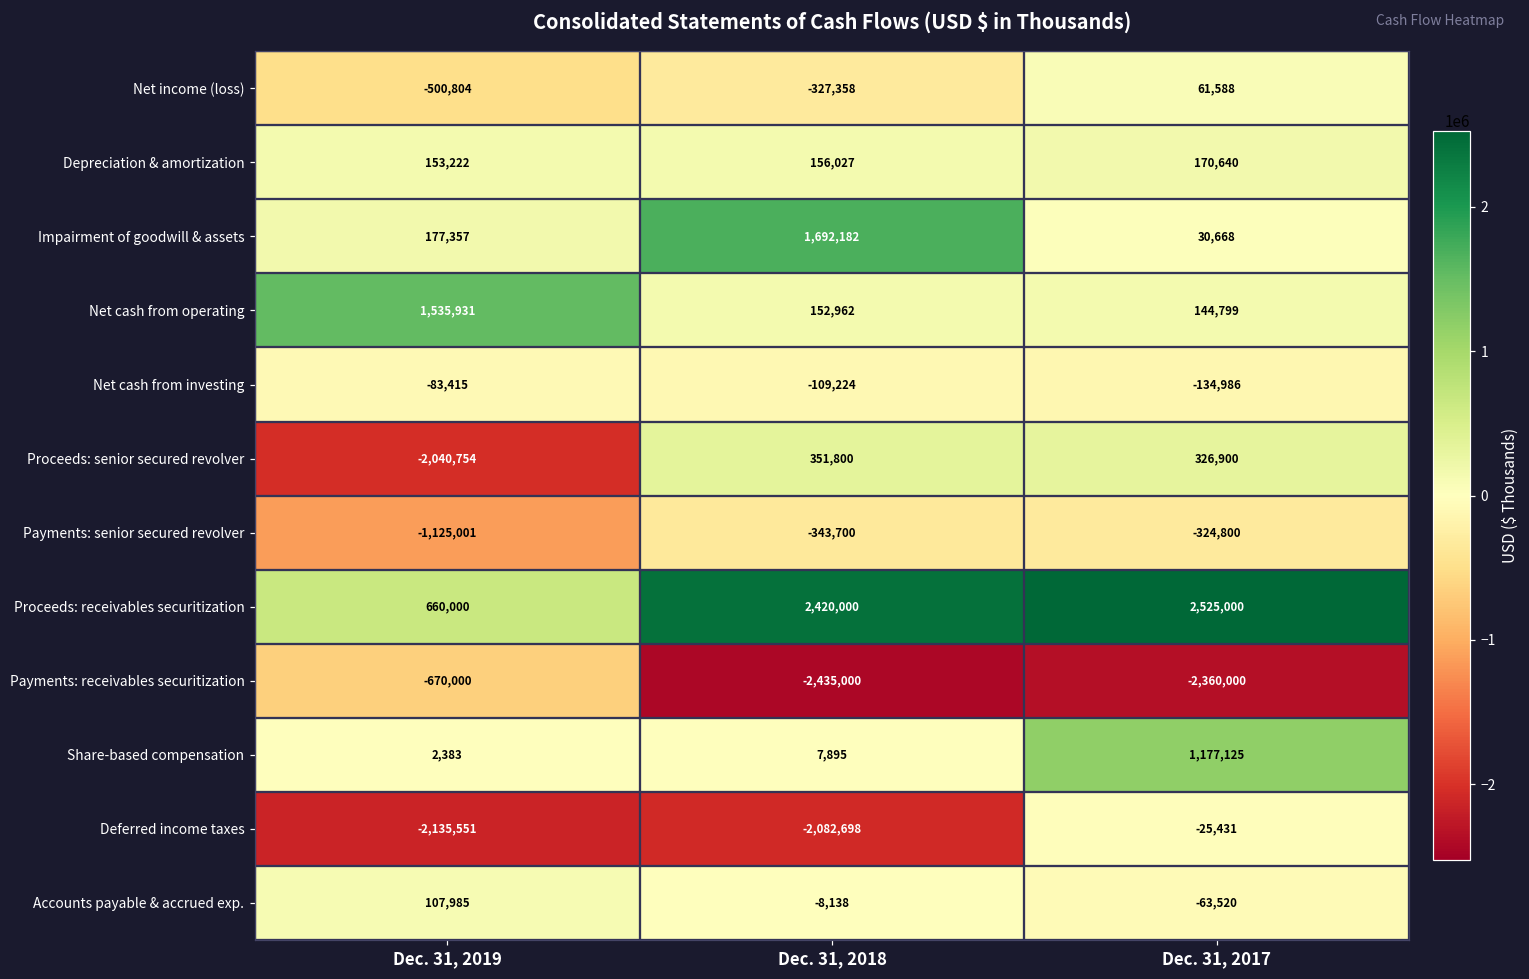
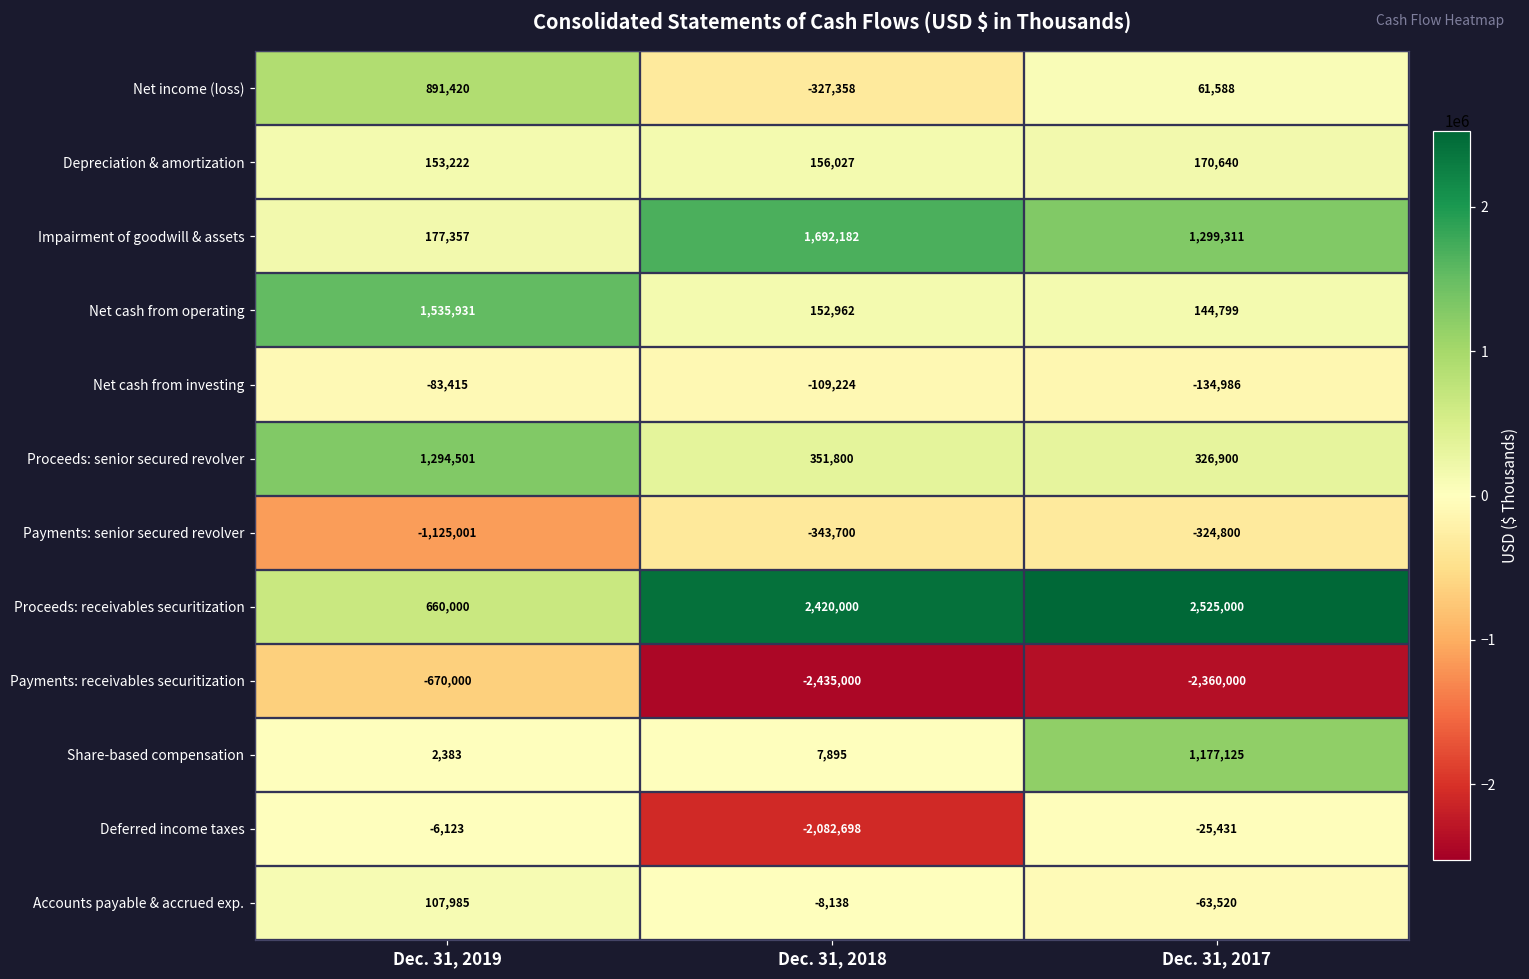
Net income (loss), Dec. 31, 2019: -500,804 -> 891,420
Impairment of goodwill & assets, Dec. 31, 2017: 30,668 -> 1,299,311
Proceeds: senior secured revolver, Dec. 31, 2019: -2,040,754 -> 1,294,501
Deferred income taxes, Dec. 31, 2019: -2,135,551 -> -6,123
